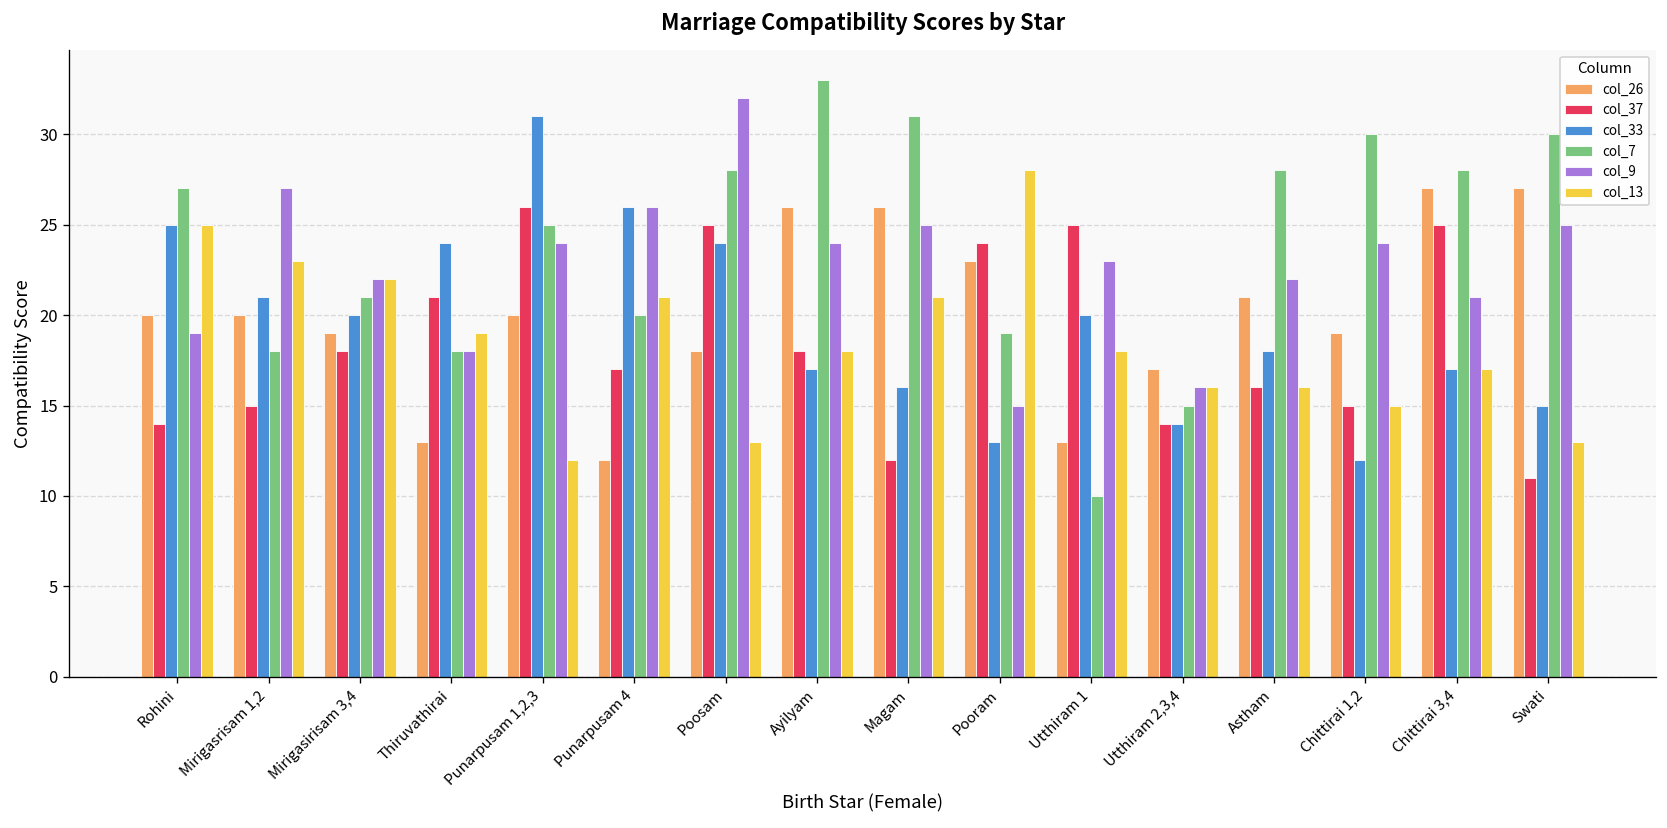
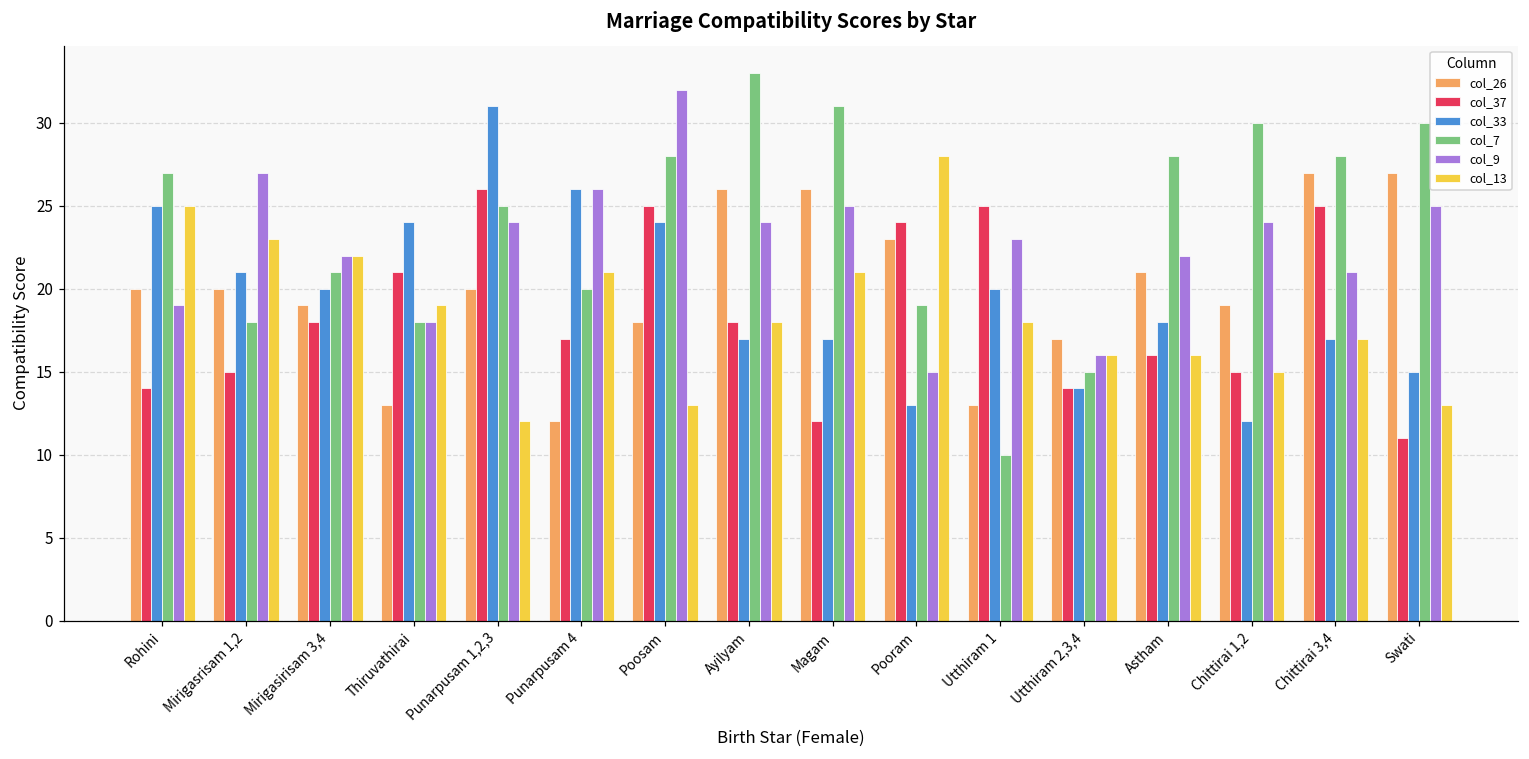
col_33, Magam: 16 -> 17
